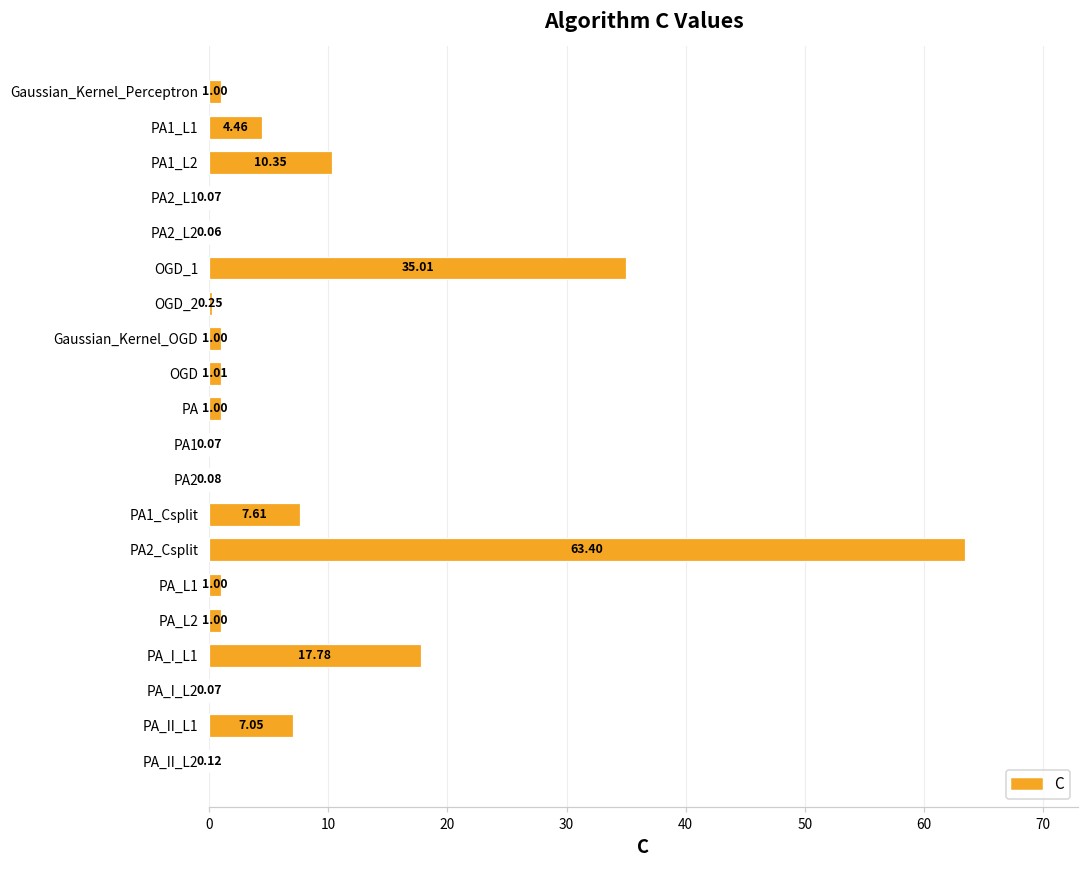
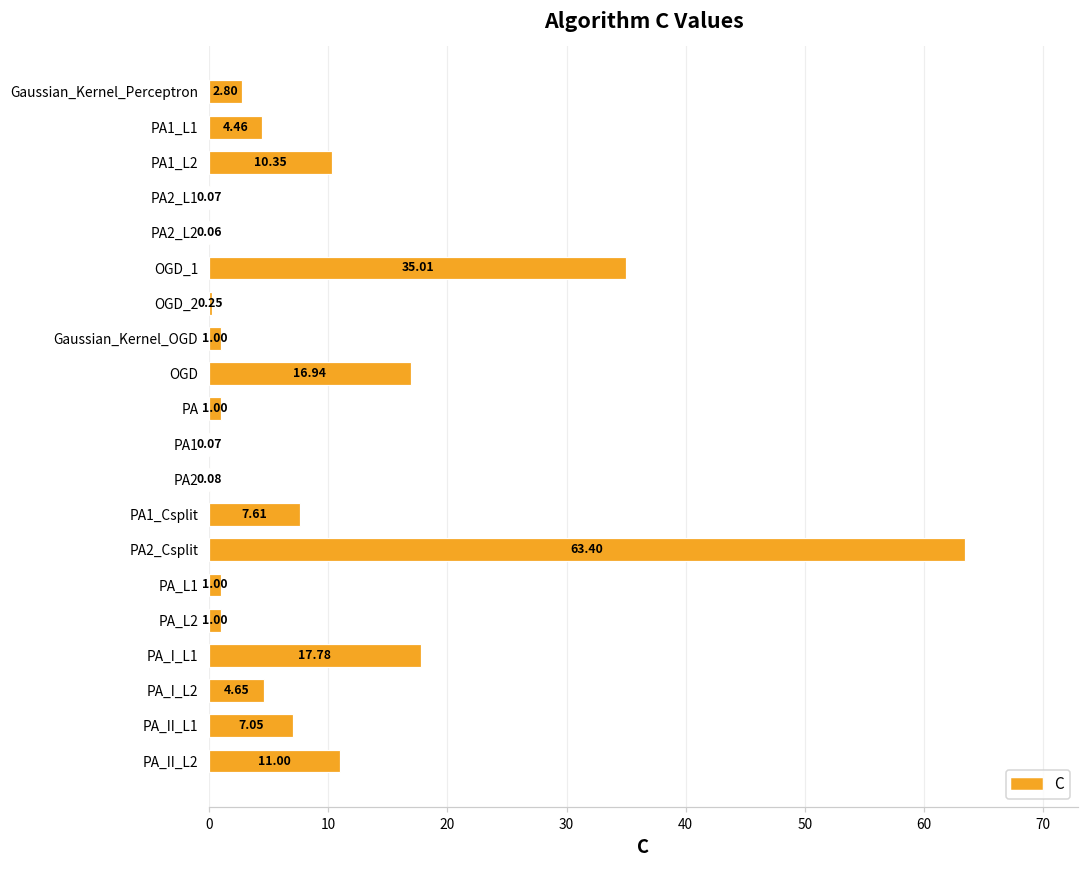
Gaussian_Kernel_Perceptron: 1.00 -> 2.80
OGD: 1.01 -> 16.94
PA_I_L2: 0.07 -> 4.65
PA_II_L2: 0.12 -> 11.00
